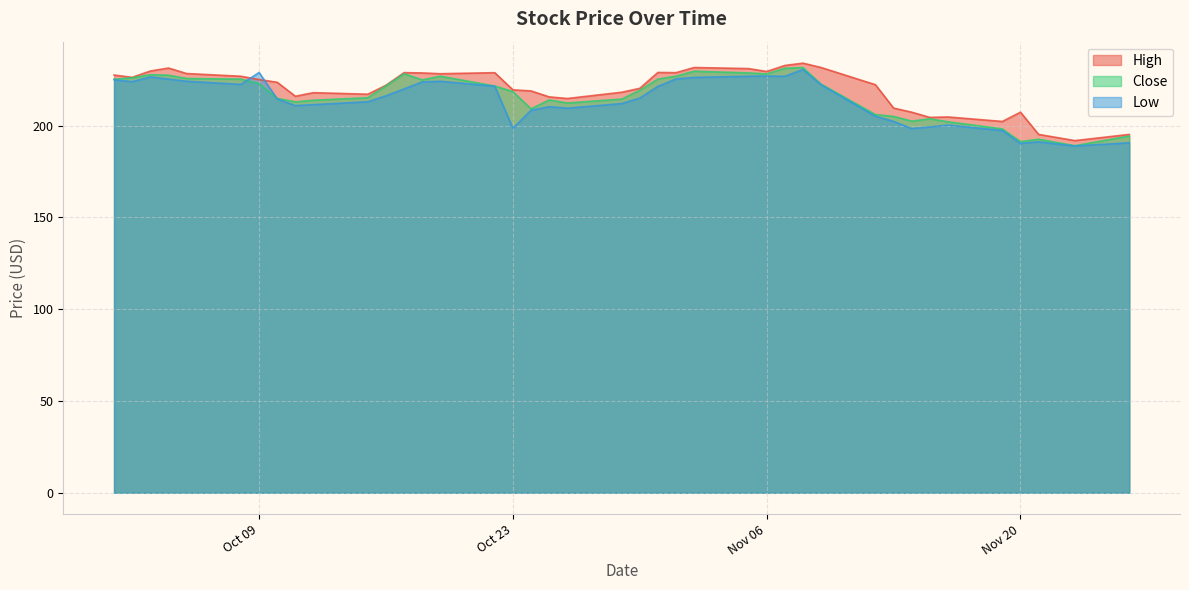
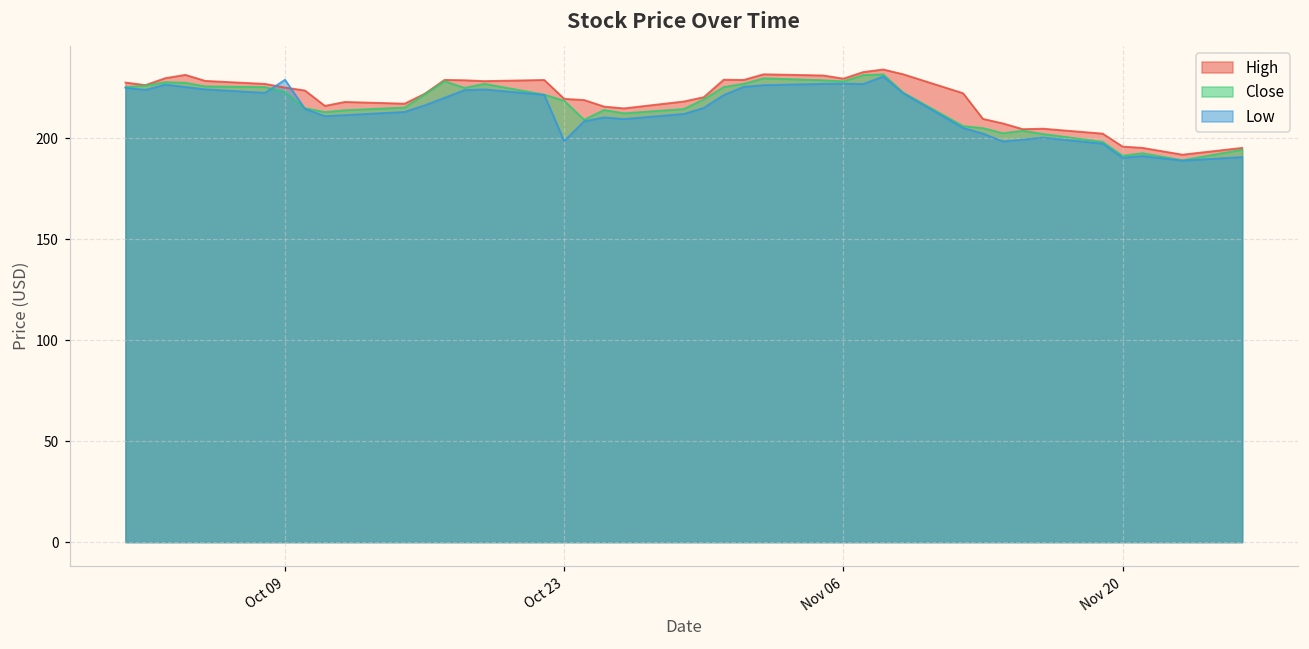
High, Nov 20: 207 -> 196
